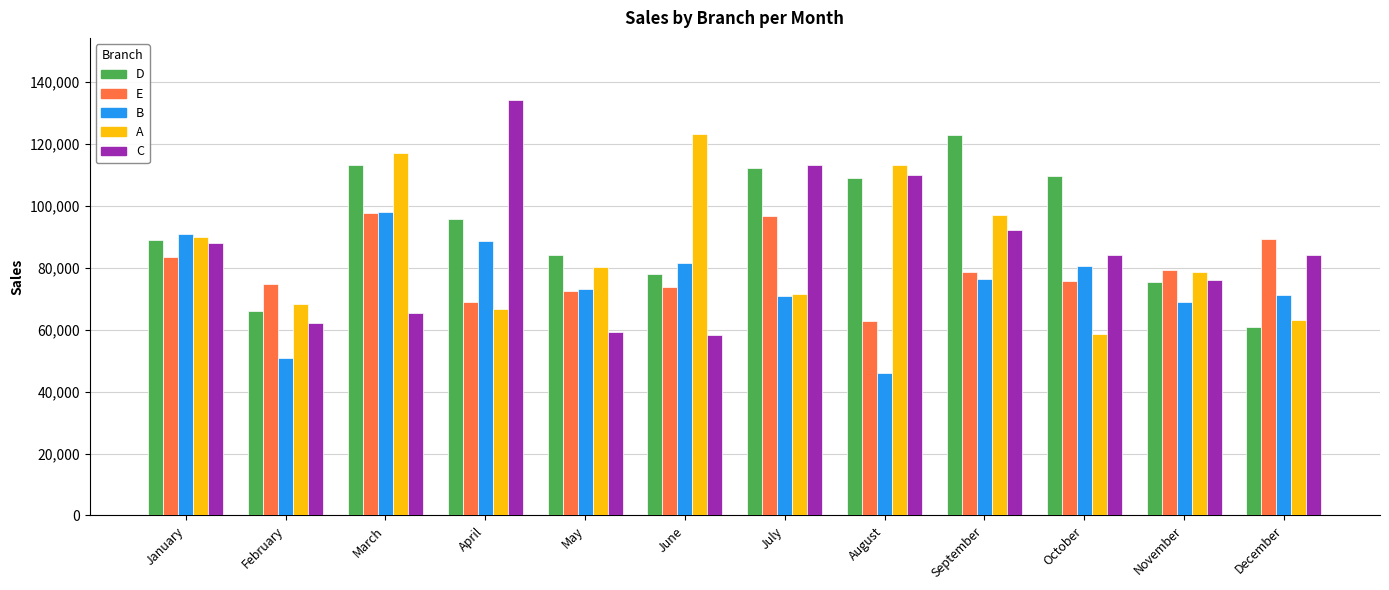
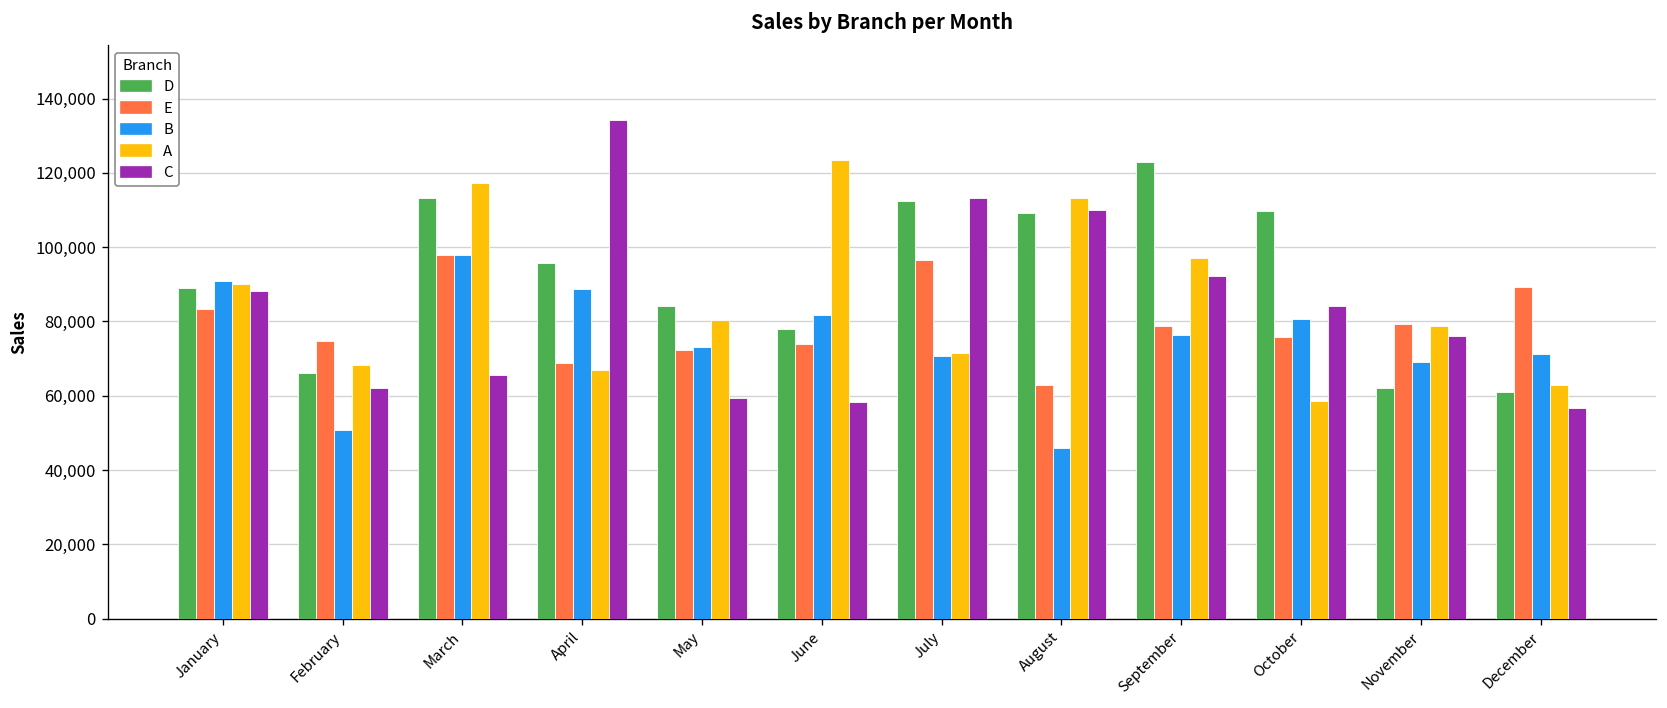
D, November: 75,000 -> 62,000
C, December: 84,000 -> 57,000
